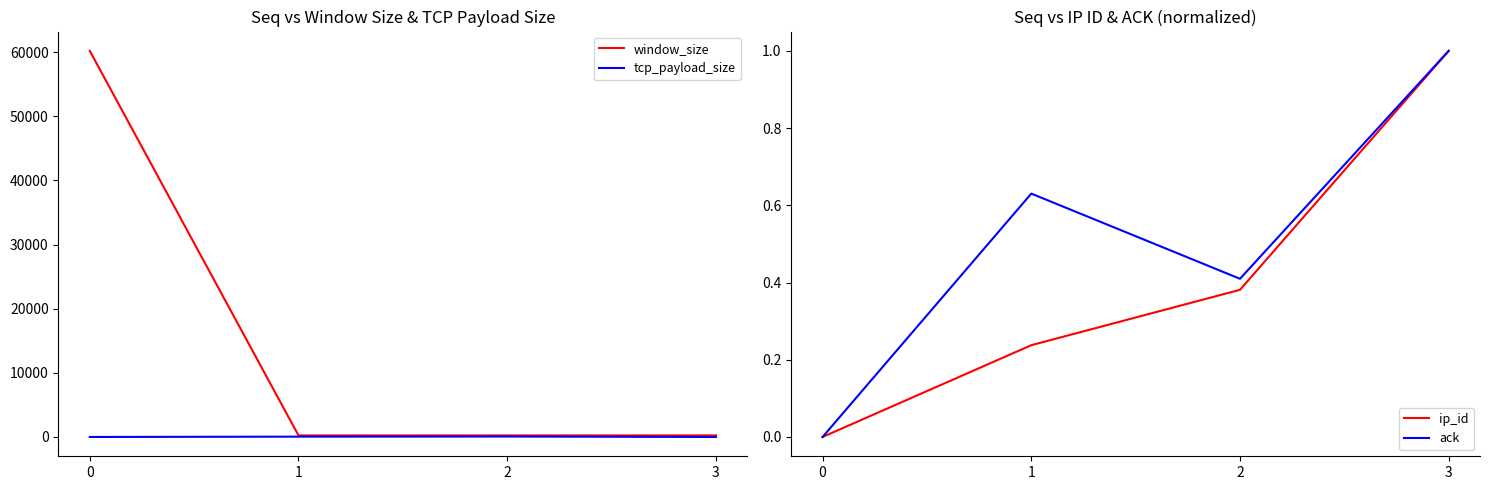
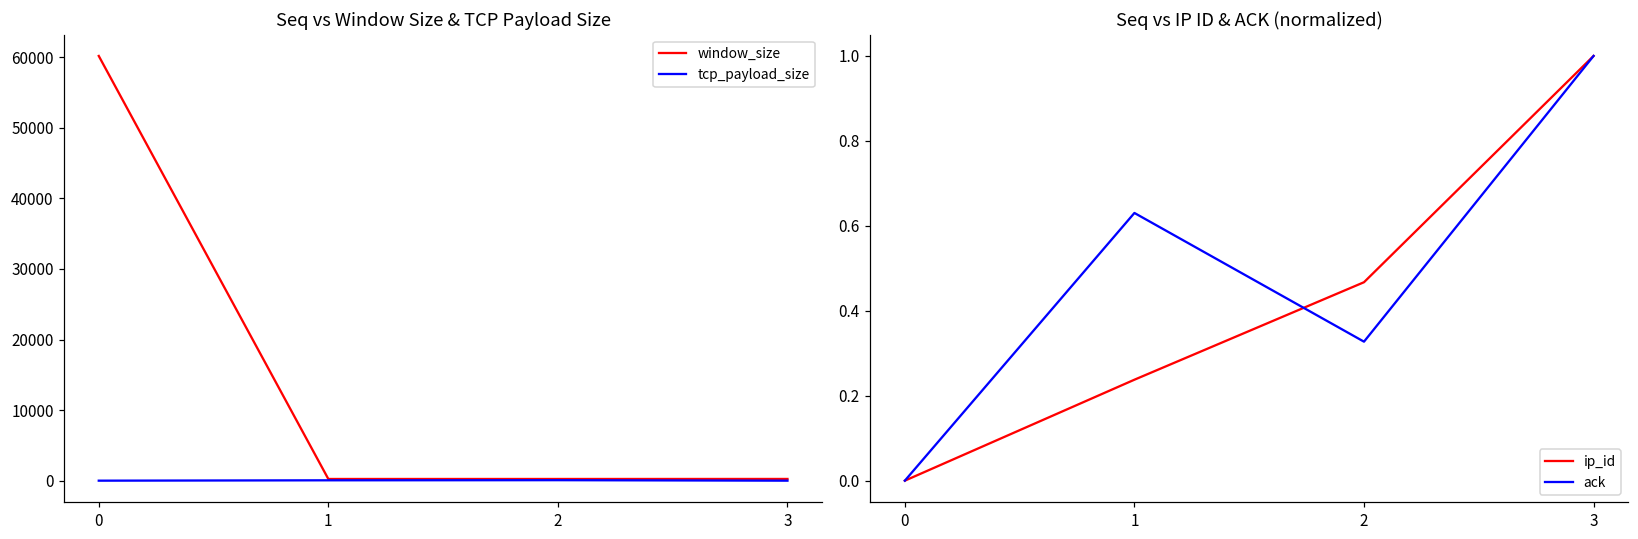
Seq vs IP ID & ACK (normalized), ip_id, 2: 0.38 -> 0.47
Seq vs IP ID & ACK (normalized), ack, 2: 0.41 -> 0.33
